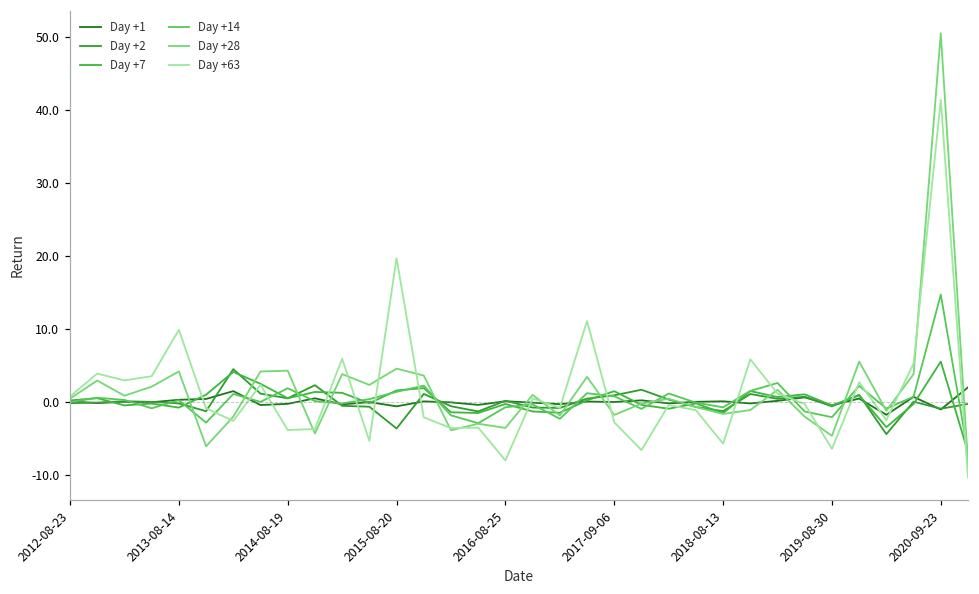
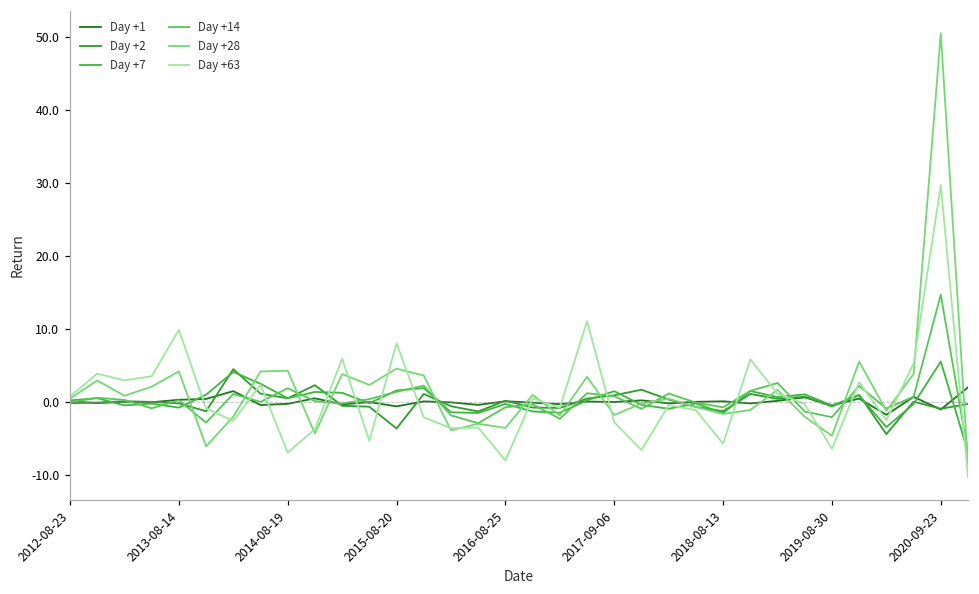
Day +63, 2014-08-19: -4 -> -7
Day +63, 2015-08-20: 20 -> 8
Day +63, 2020-09-23: 41 -> 30
